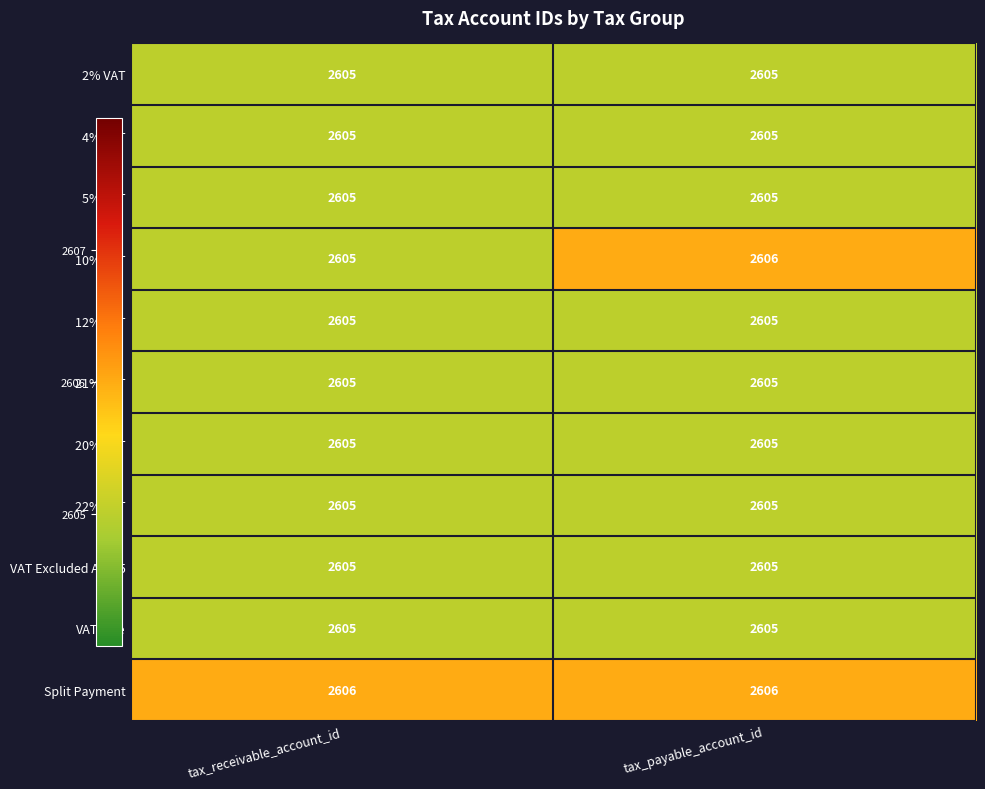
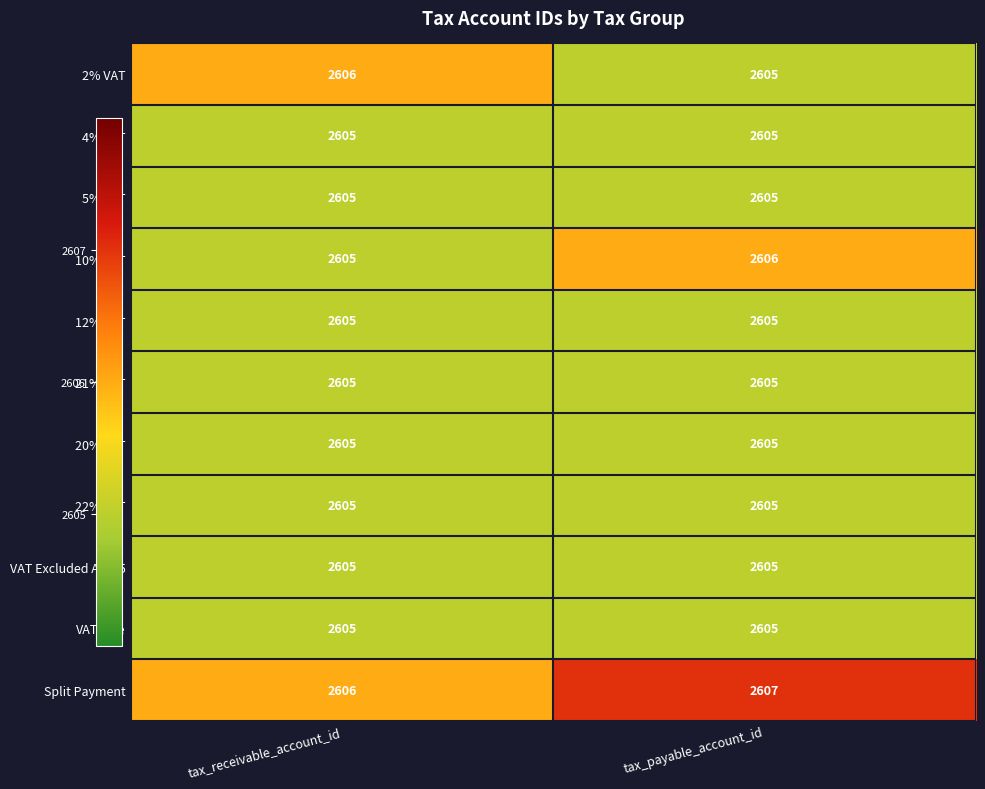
2% VAT, tax_receivable_account_id: 2605 -> 2606
Split Payment, tax_payable_account_id: 2606 -> 2607
